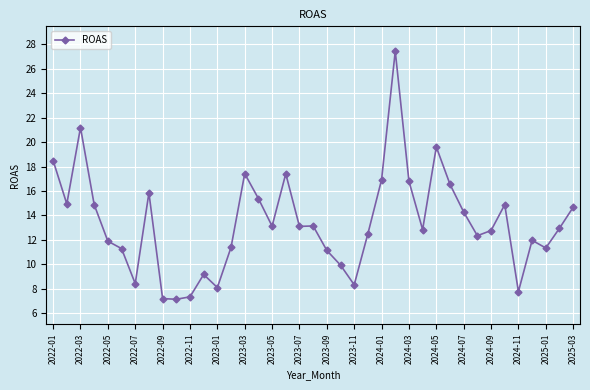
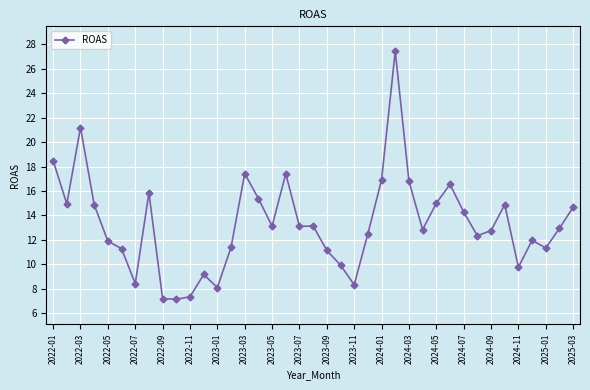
2024-05: 19.6 -> 15.0
2024-11: 7.8 -> 9.8
